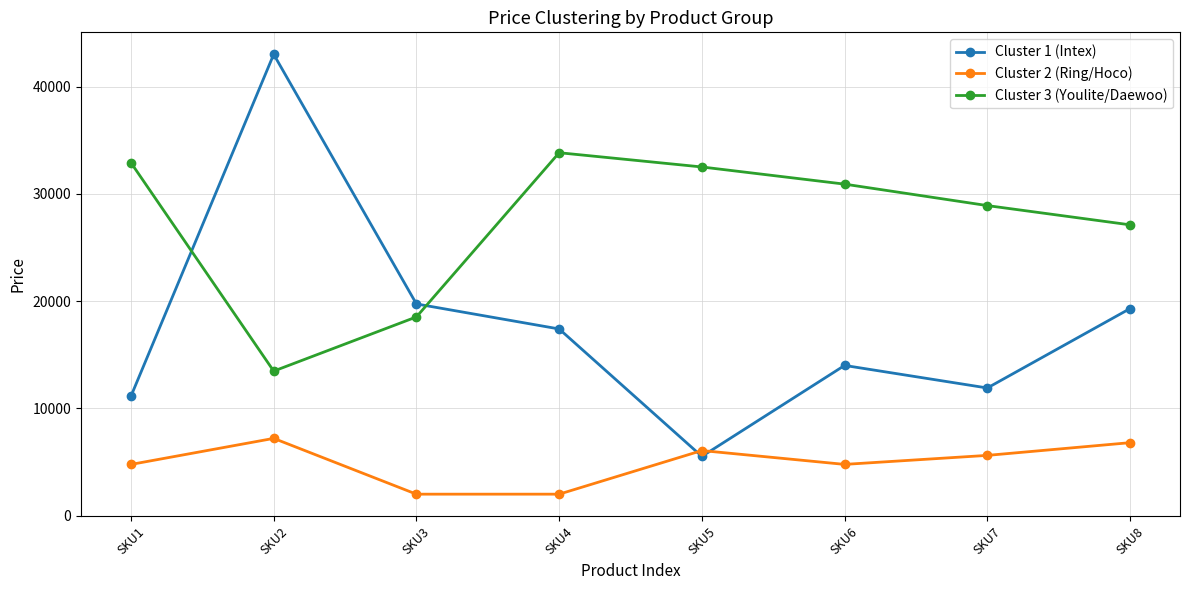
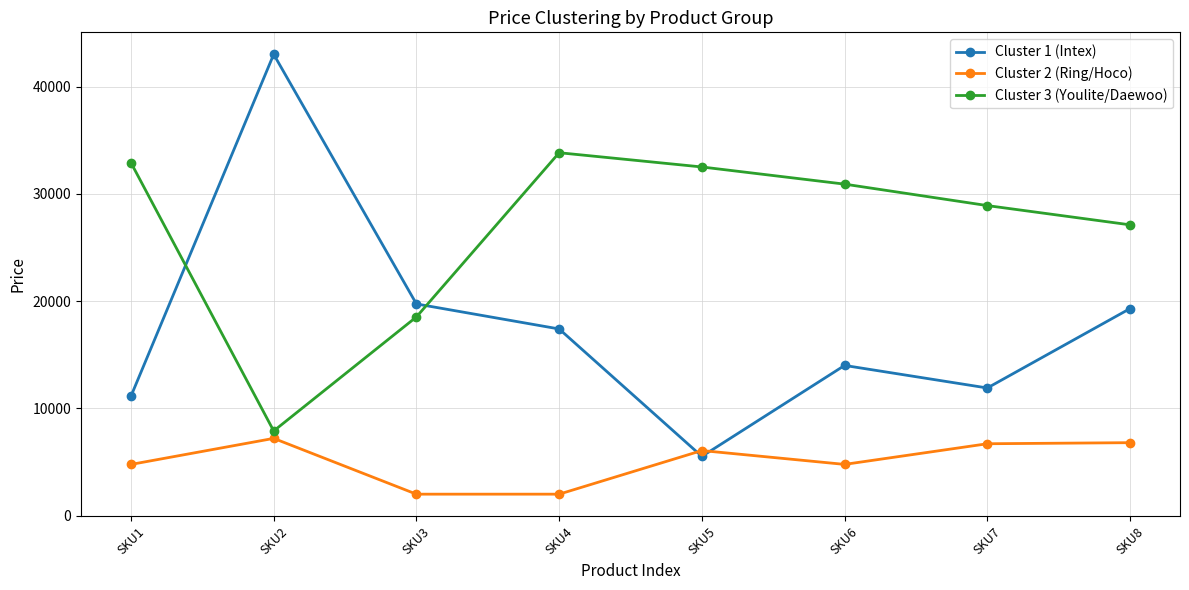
Cluster 3 (Youlite/Daewoo), SKU2: 13500 -> 7900
Cluster 2 (Ring/Hoco), SKU7: 5600 -> 6700
